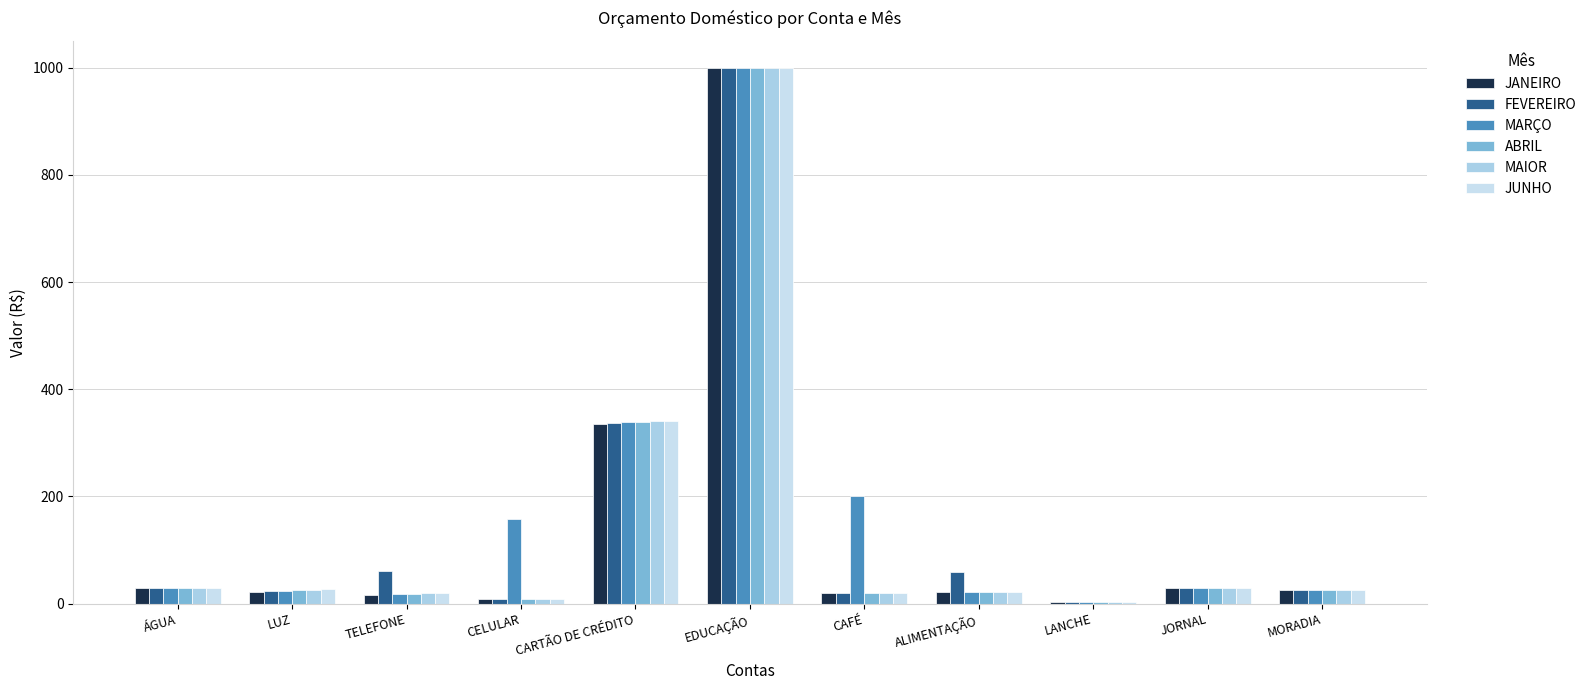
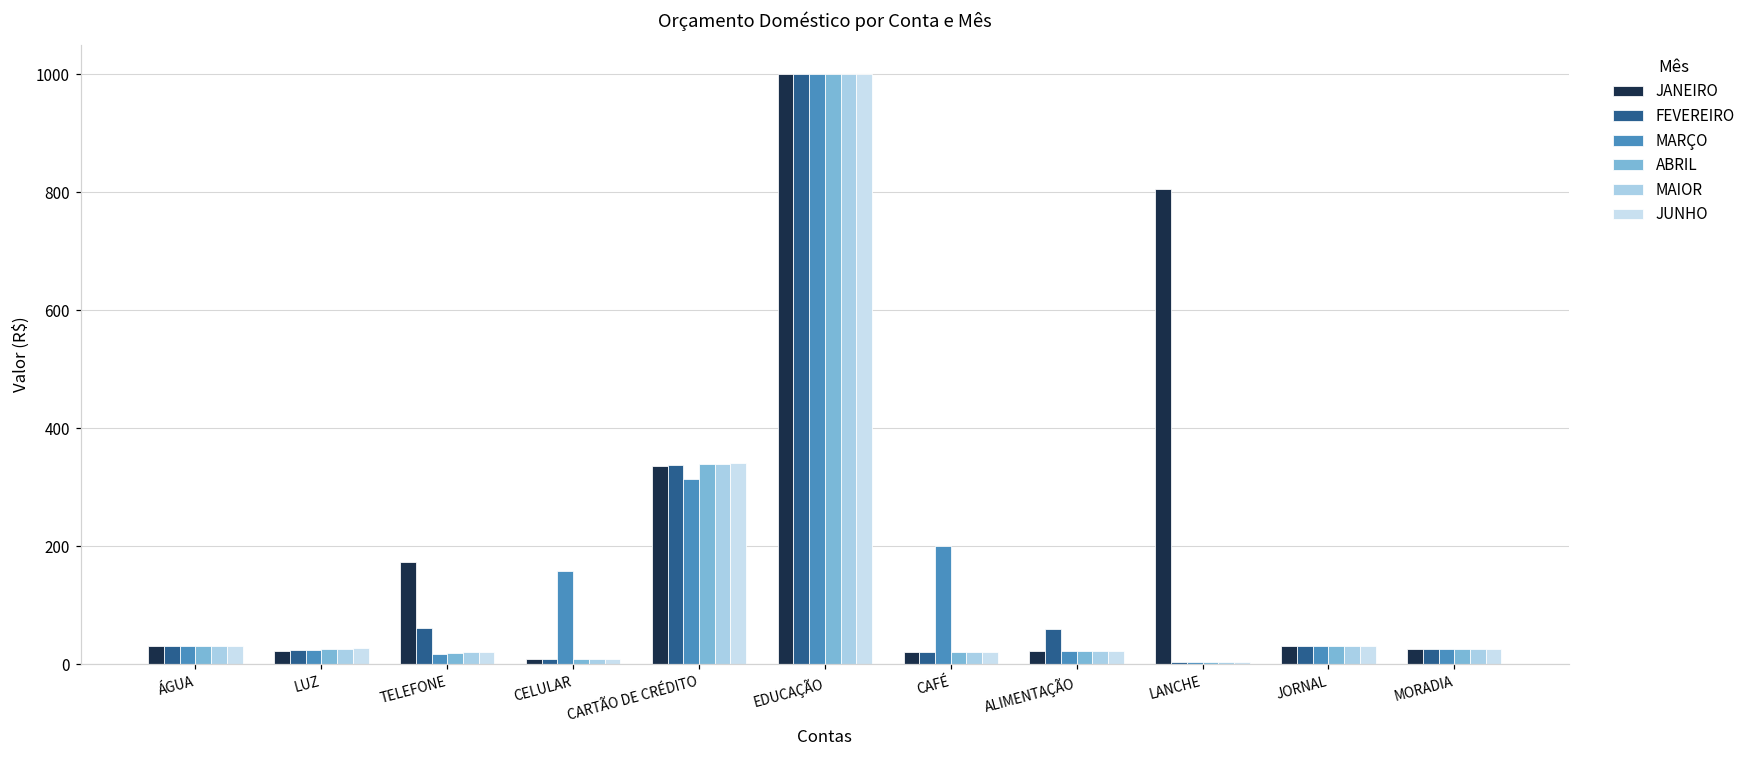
JANEIRO, TELEFONE: 20 -> 170
MARÇO, CARTÃO DE CRÉDITO: 340 -> 310
JANEIRO, LANCHE: 0 -> 810
